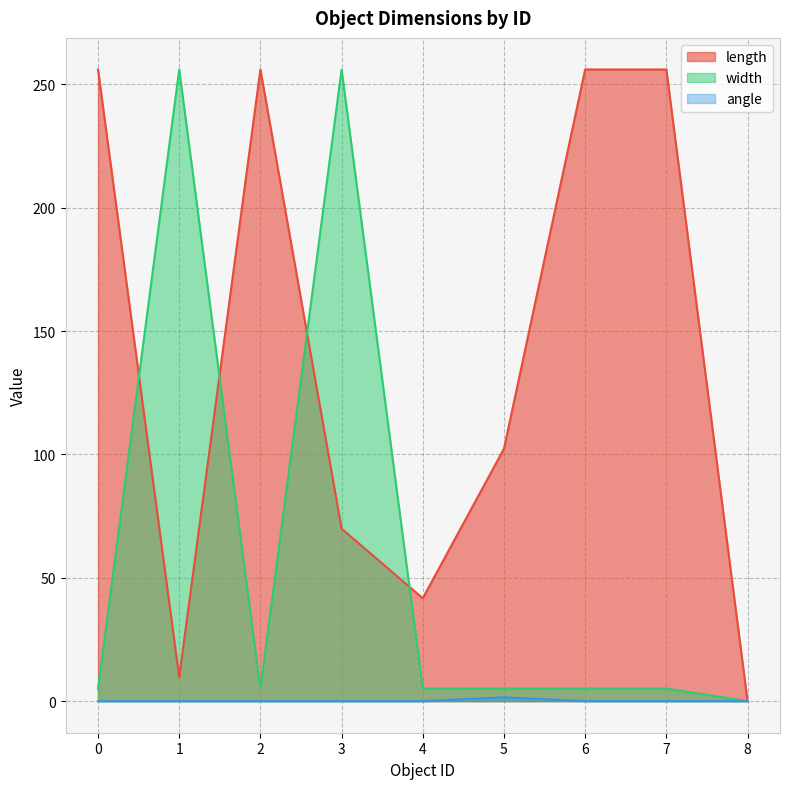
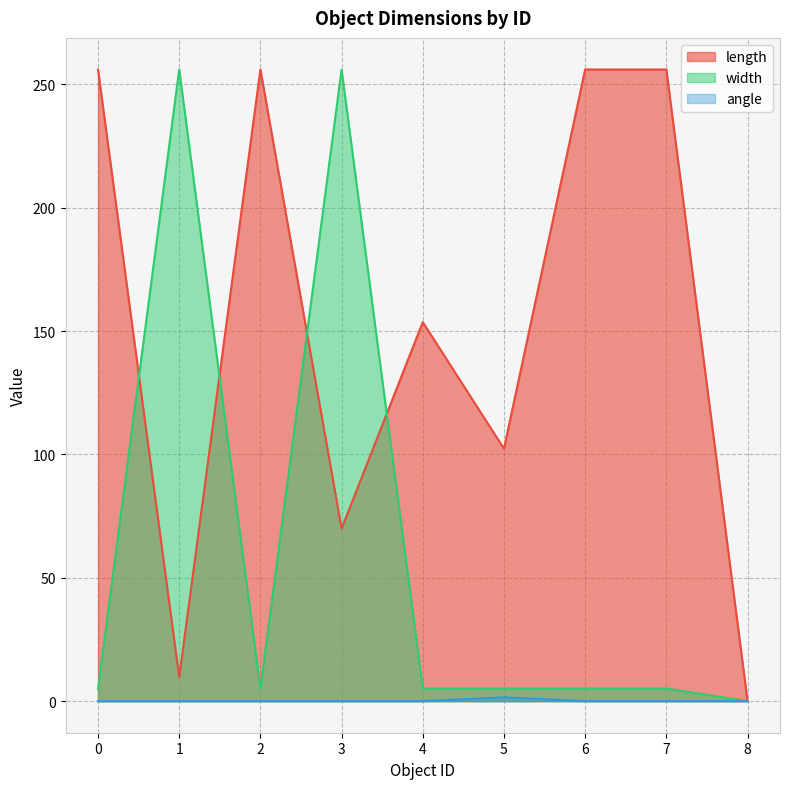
length, 4: 42 -> 154
